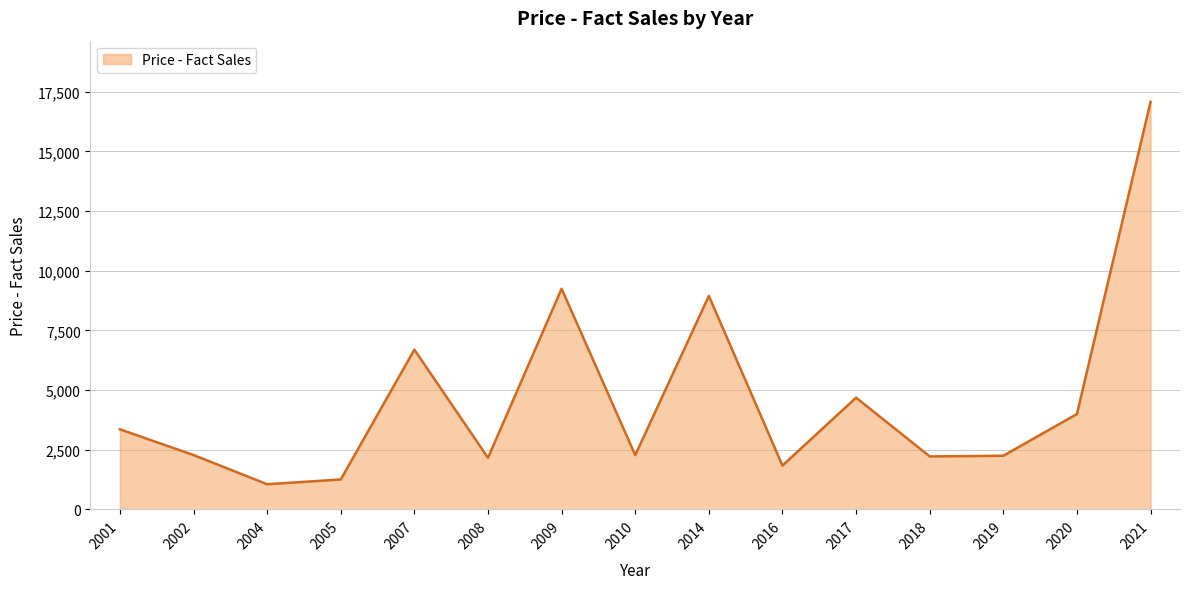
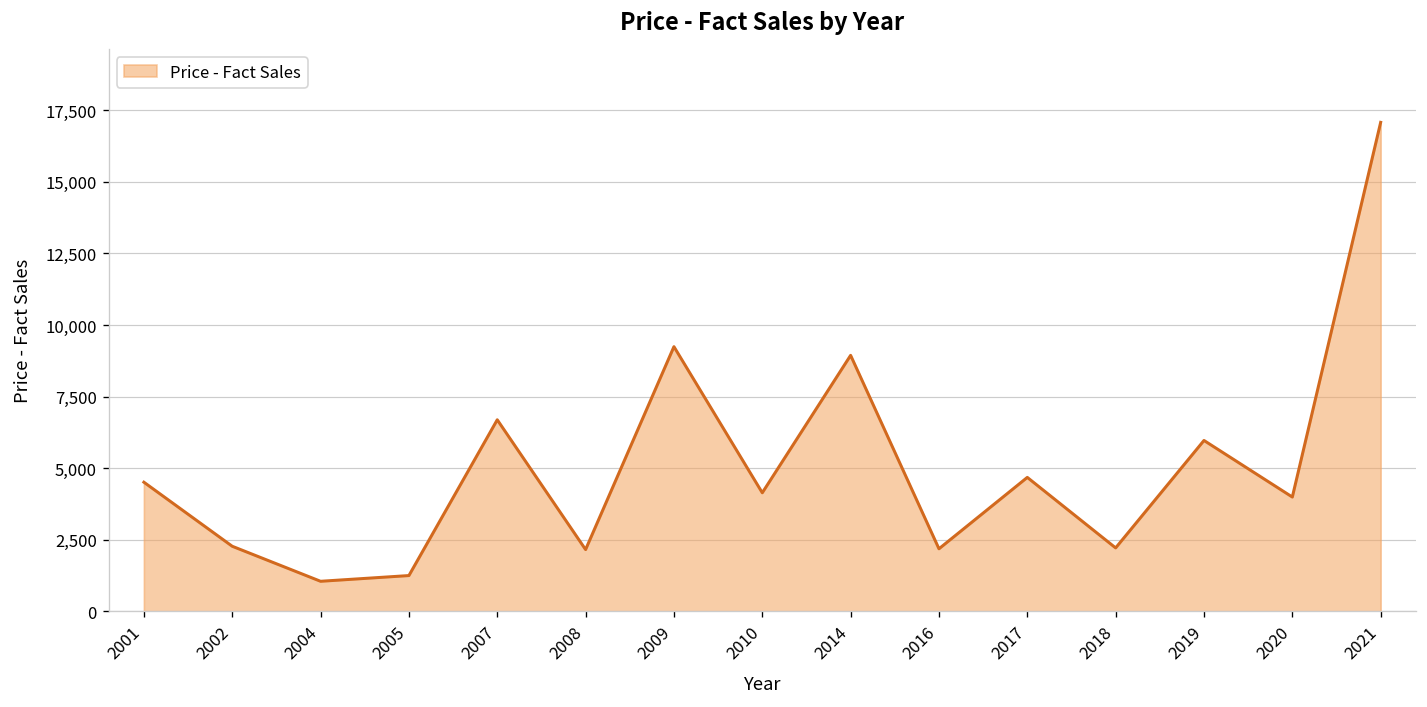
2001: 3,400 -> 4,500
2010: 2,300 -> 4,100
2016: 1,800 -> 2,200
2019: 2,200 -> 6,000
